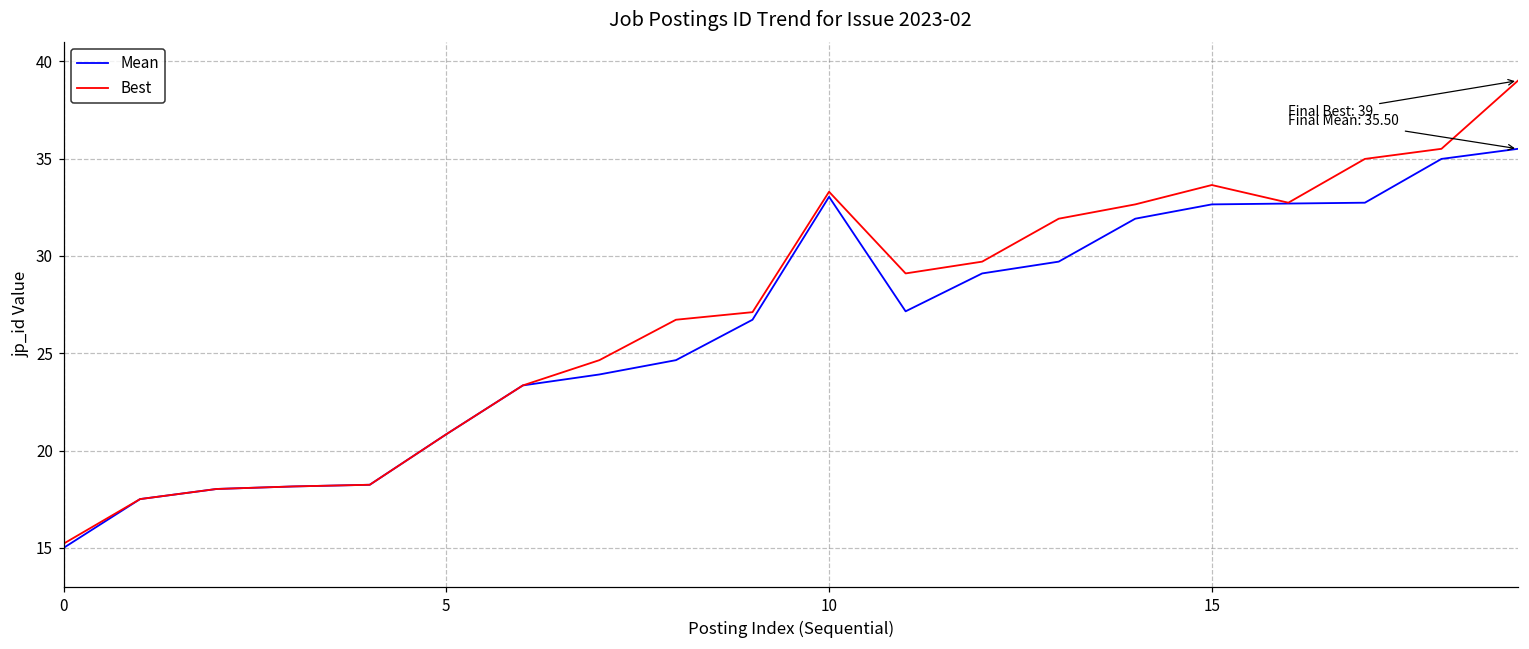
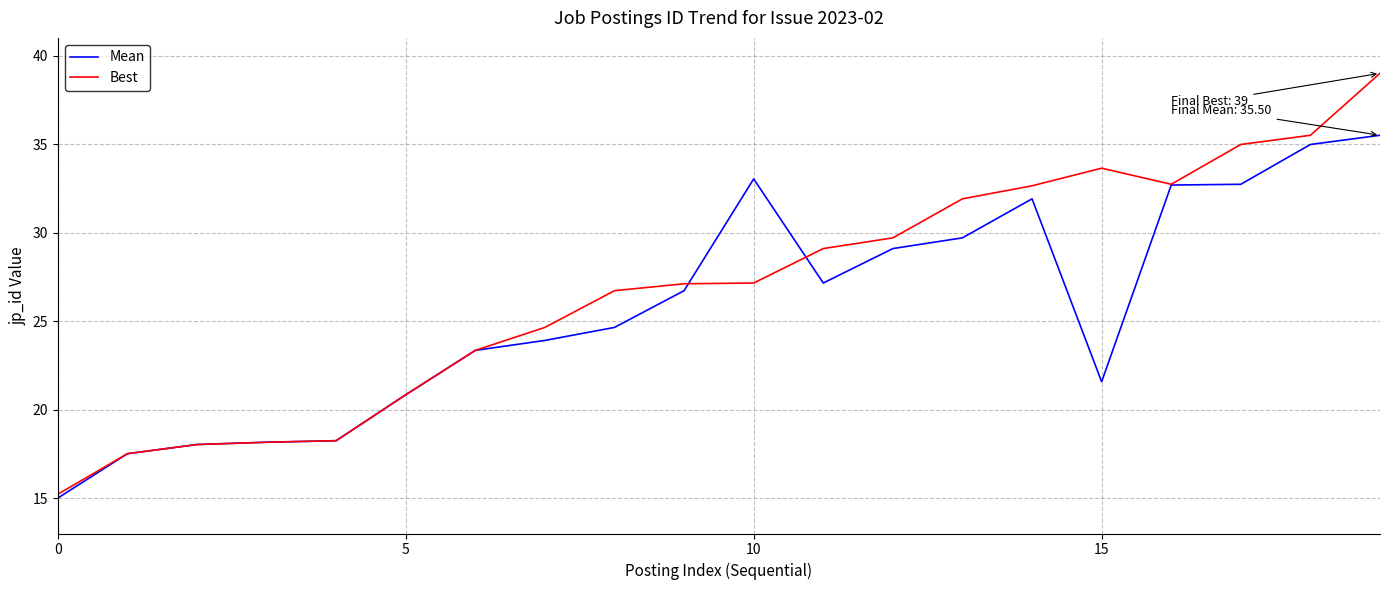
Best, 10: 33.3 -> 27.2
Mean, 15: 32.6 -> 21.6
